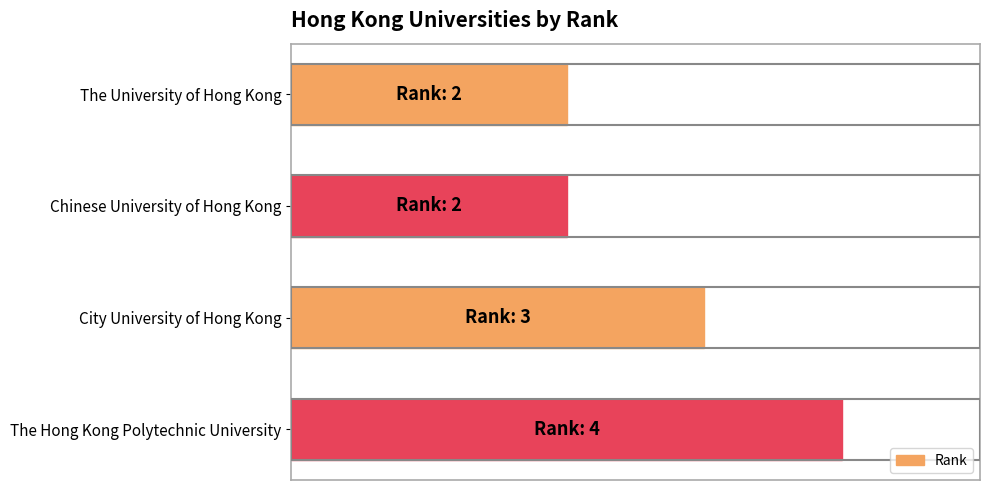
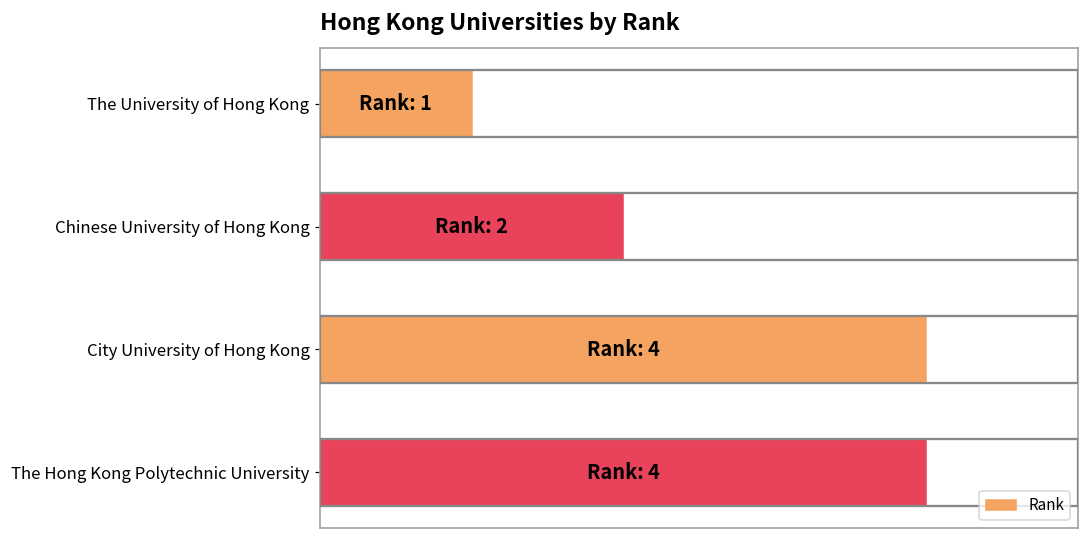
The University of Hong Kong: 2 -> 1
City University of Hong Kong: 3 -> 4
